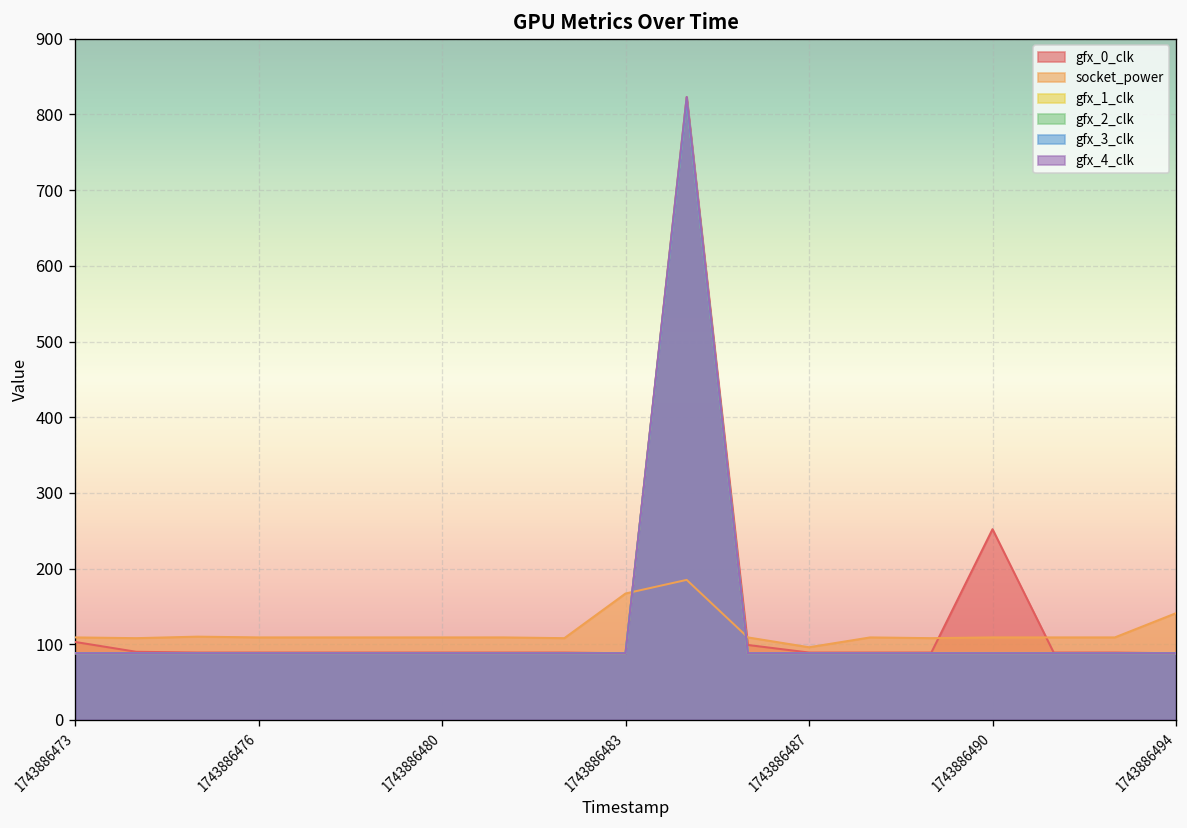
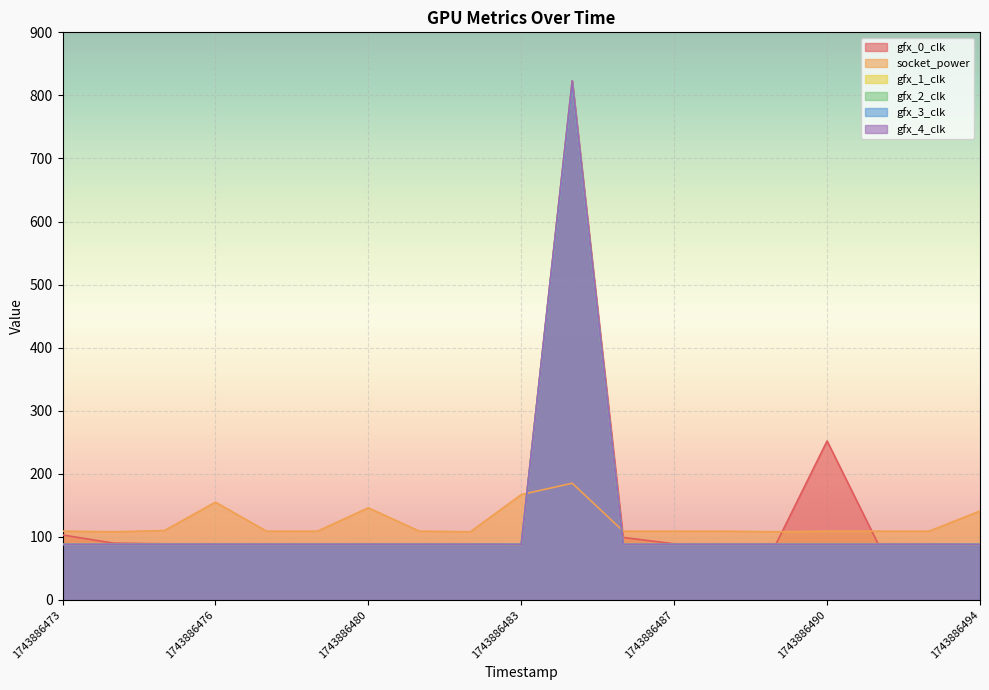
socket_power, 1743886476: 110 -> 160
socket_power, 1743886480: 110 -> 150
socket_power, 1743886487: 100 -> 110
